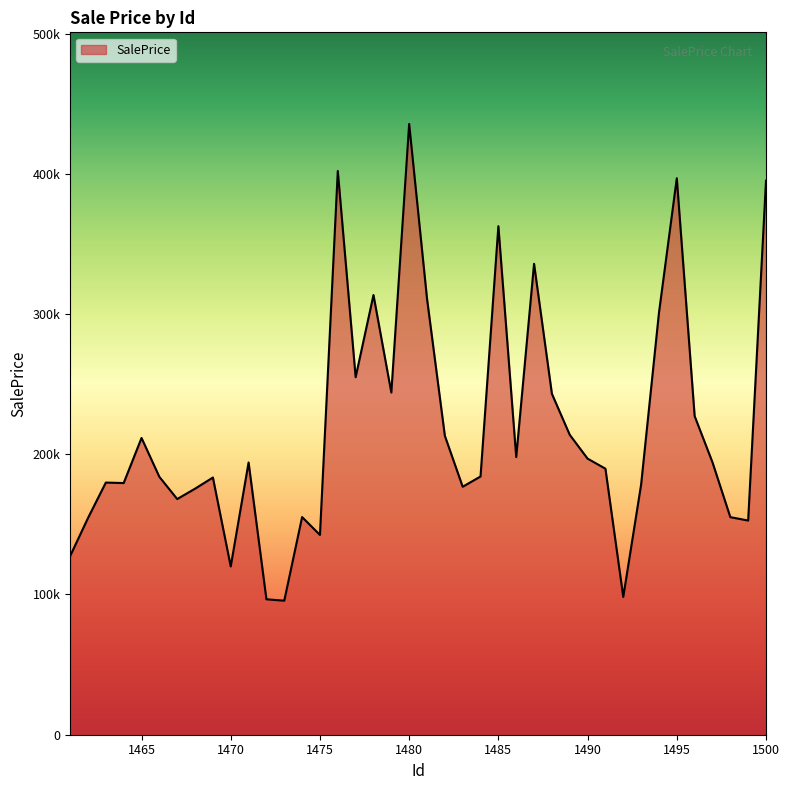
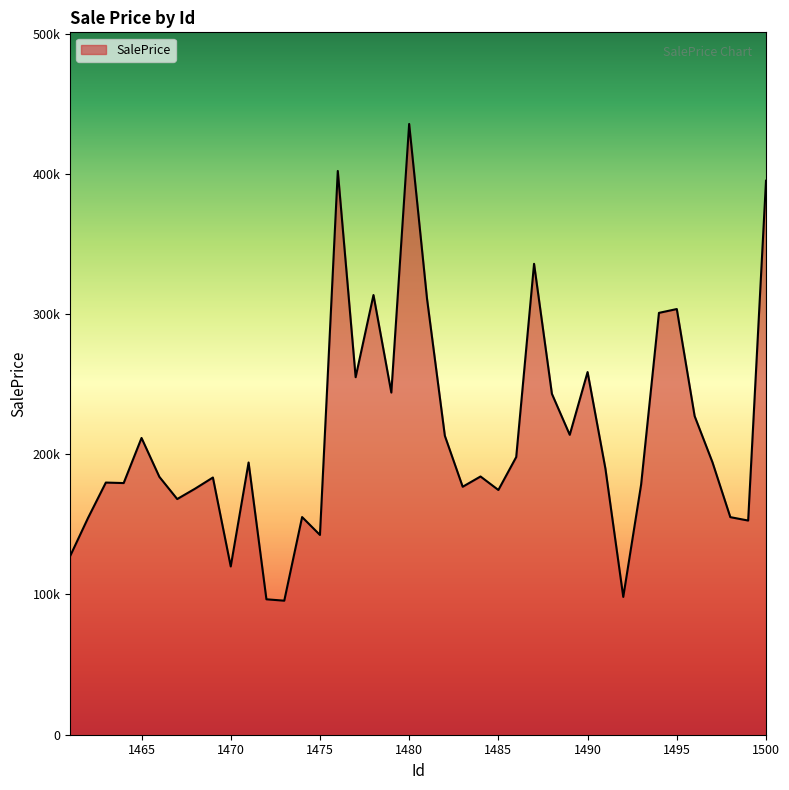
1485: 363000 -> 175000
1490: 197000 -> 259000
1495: 397000 -> 304000
